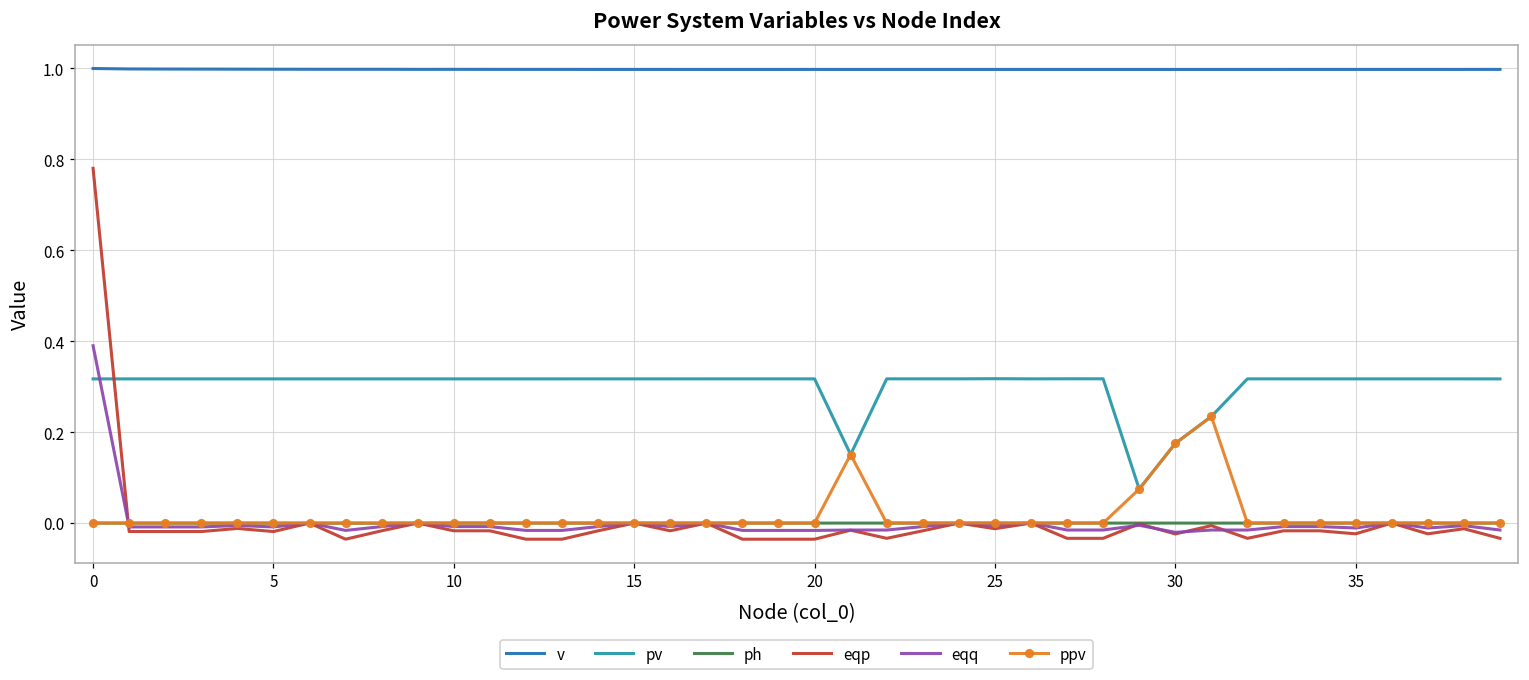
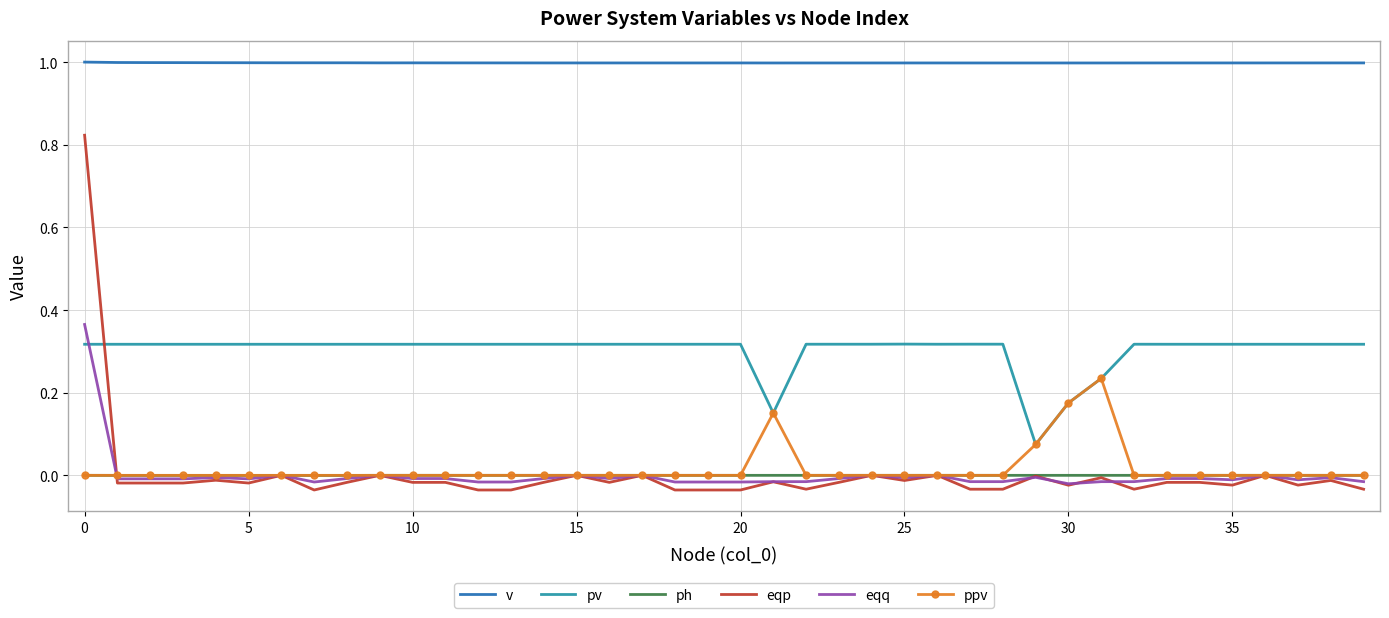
eqp, 0: 0.78 -> 0.82
eqq, 0: 0.39 -> 0.37
